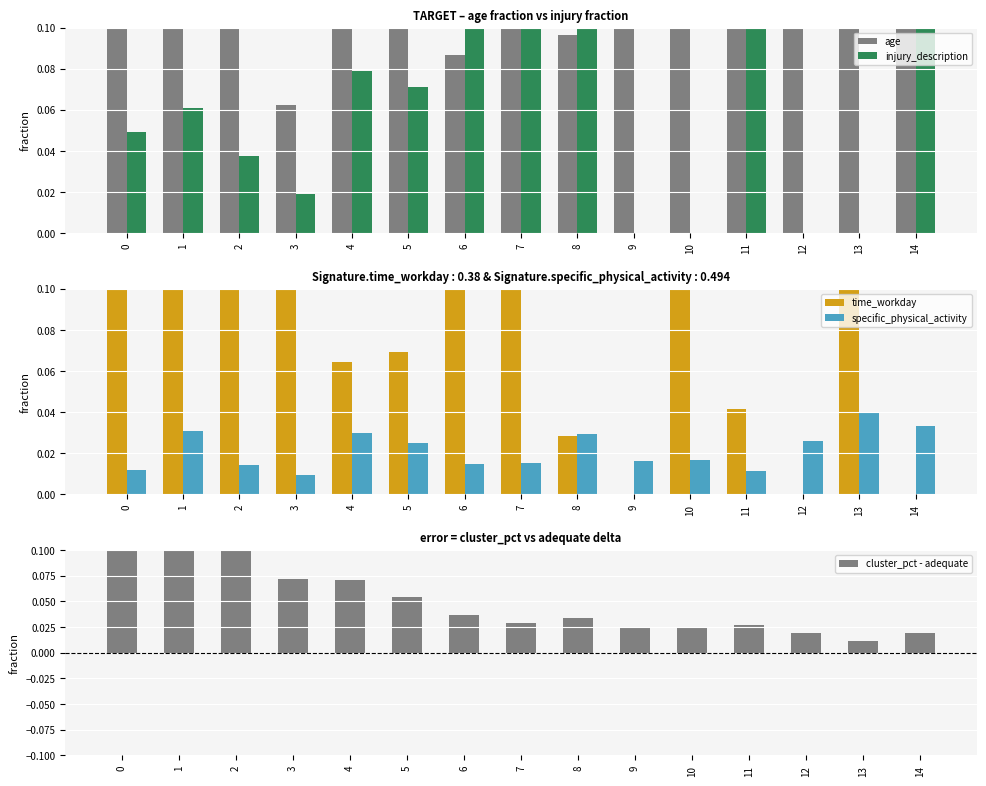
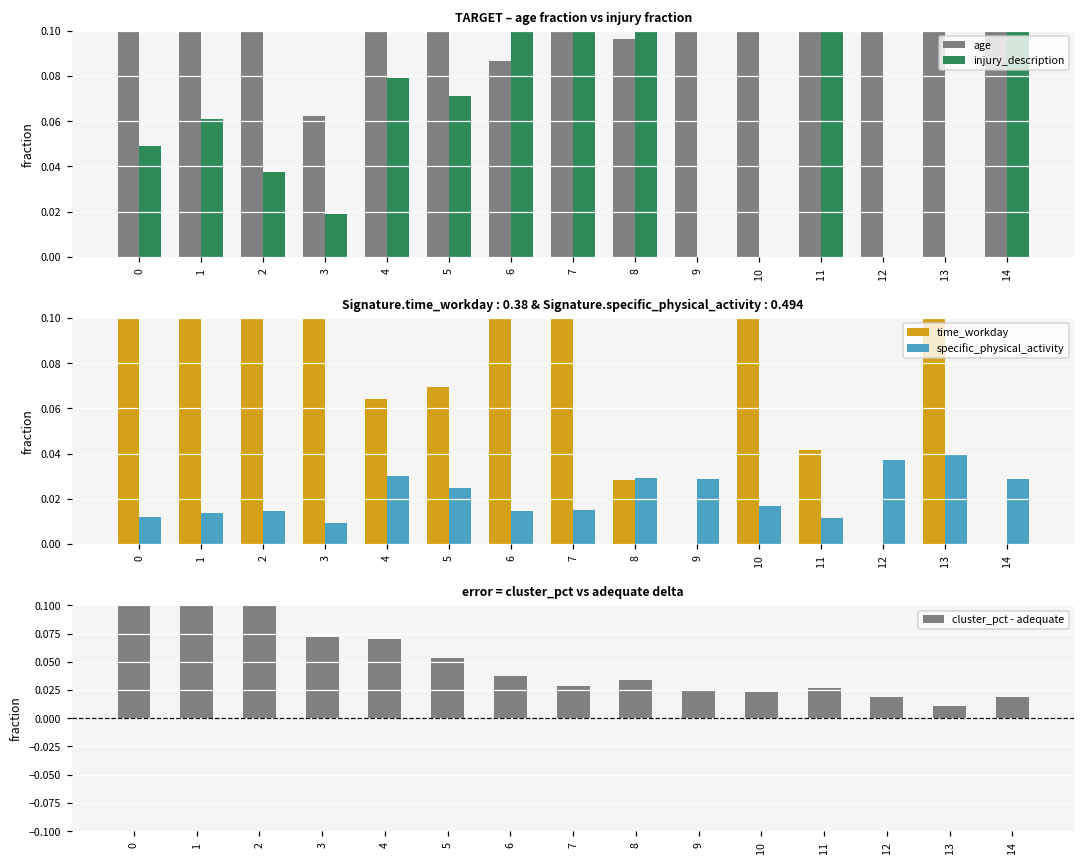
Signature.time_workday : 0.38 & Signature.specific_physical_activity : 0.494, specific_physical_activity, 1: 0.031 -> 0.014
Signature.time_workday : 0.38 & Signature.specific_physical_activity : 0.494, specific_physical_activity, 9: 0.016 -> 0.029
Signature.time_workday : 0.38 & Signature.specific_physical_activity : 0.494, specific_physical_activity, 12: 0.026 -> 0.037
Signature.time_workday : 0.38 & Signature.specific_physical_activity : 0.494, specific_physical_activity, 14: 0.033 -> 0.029
